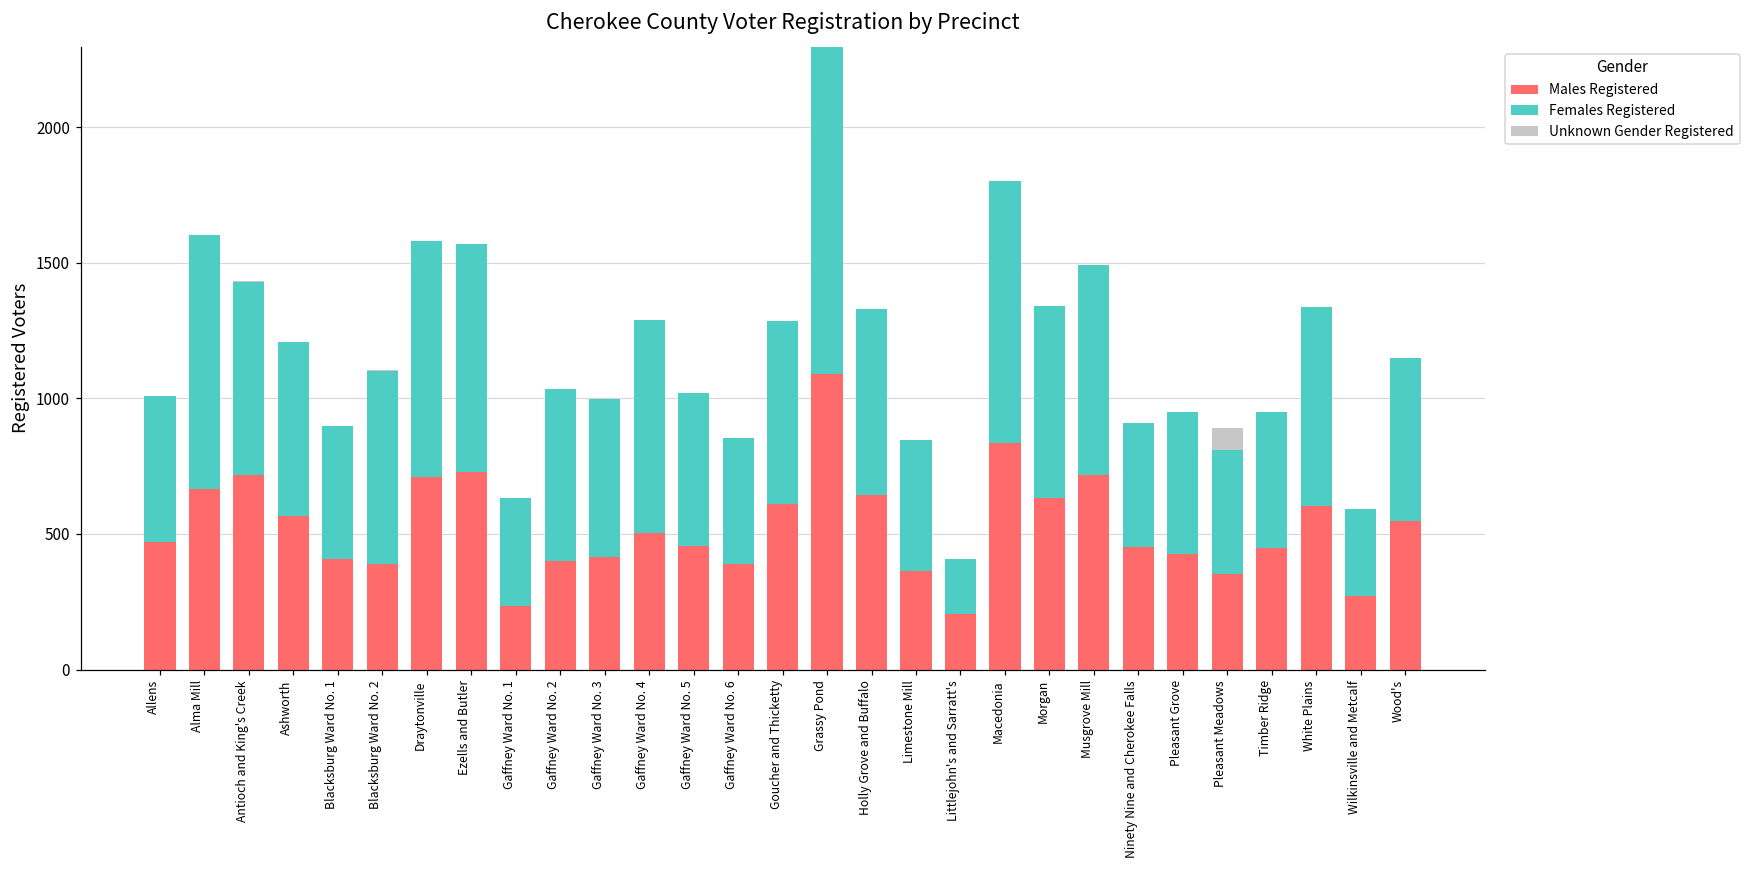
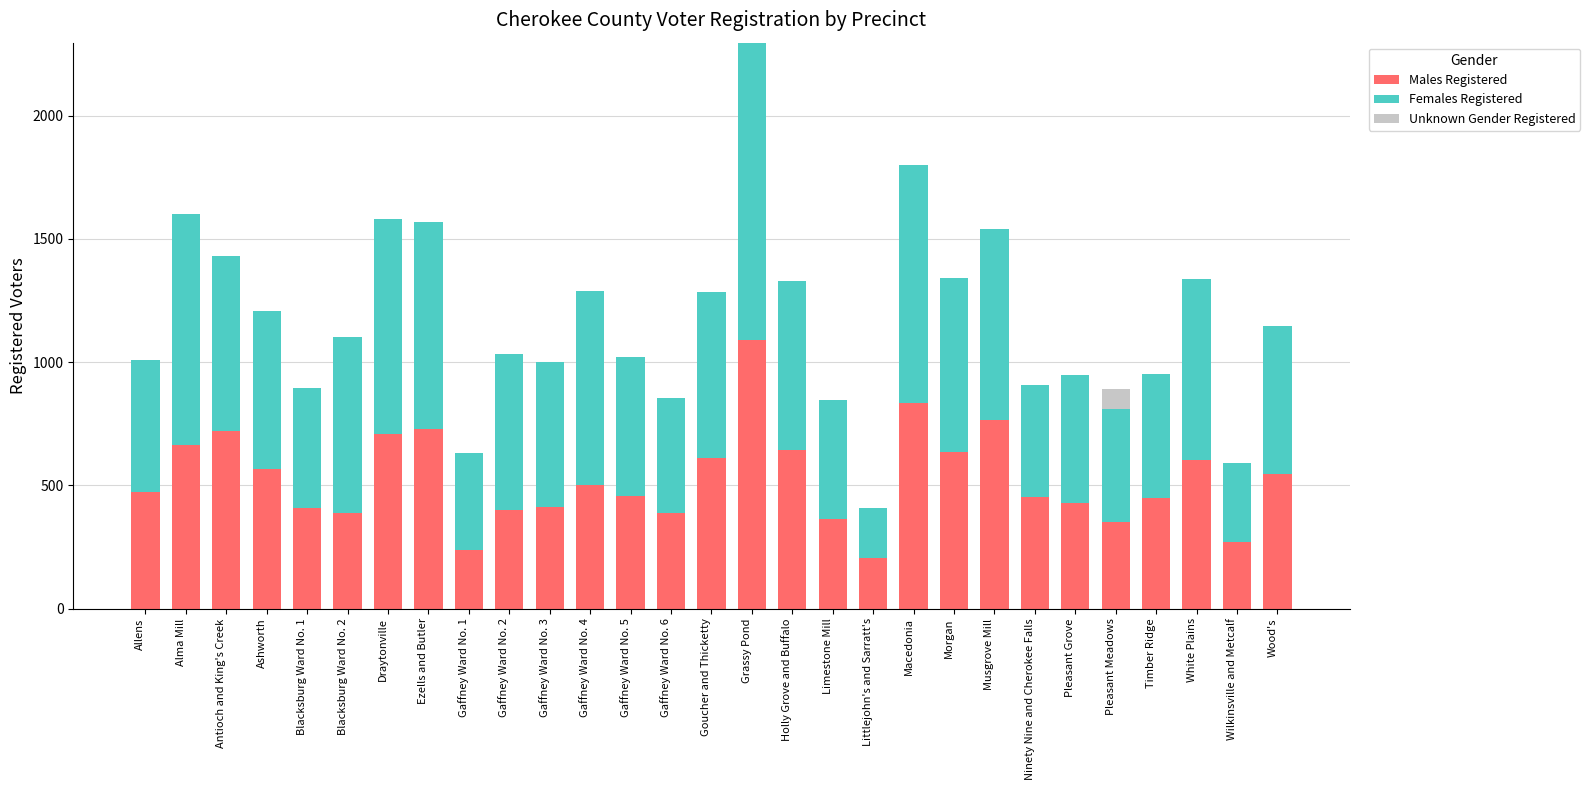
Males Registered, Musgrove Mill: 720 -> 770
